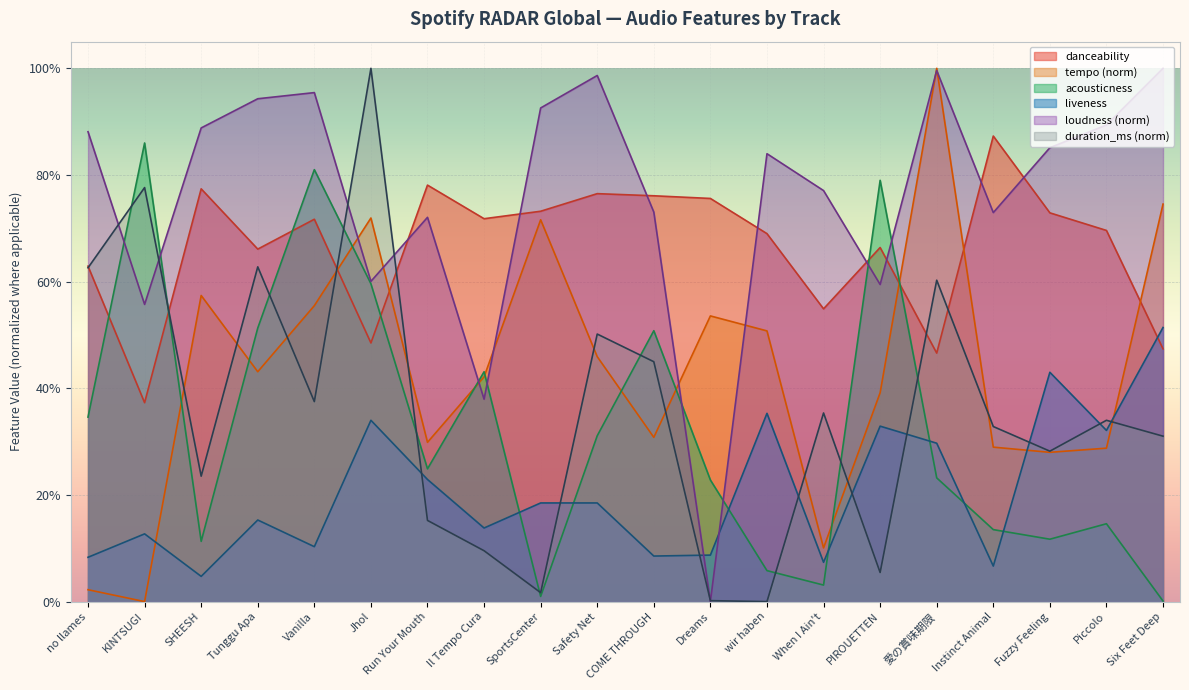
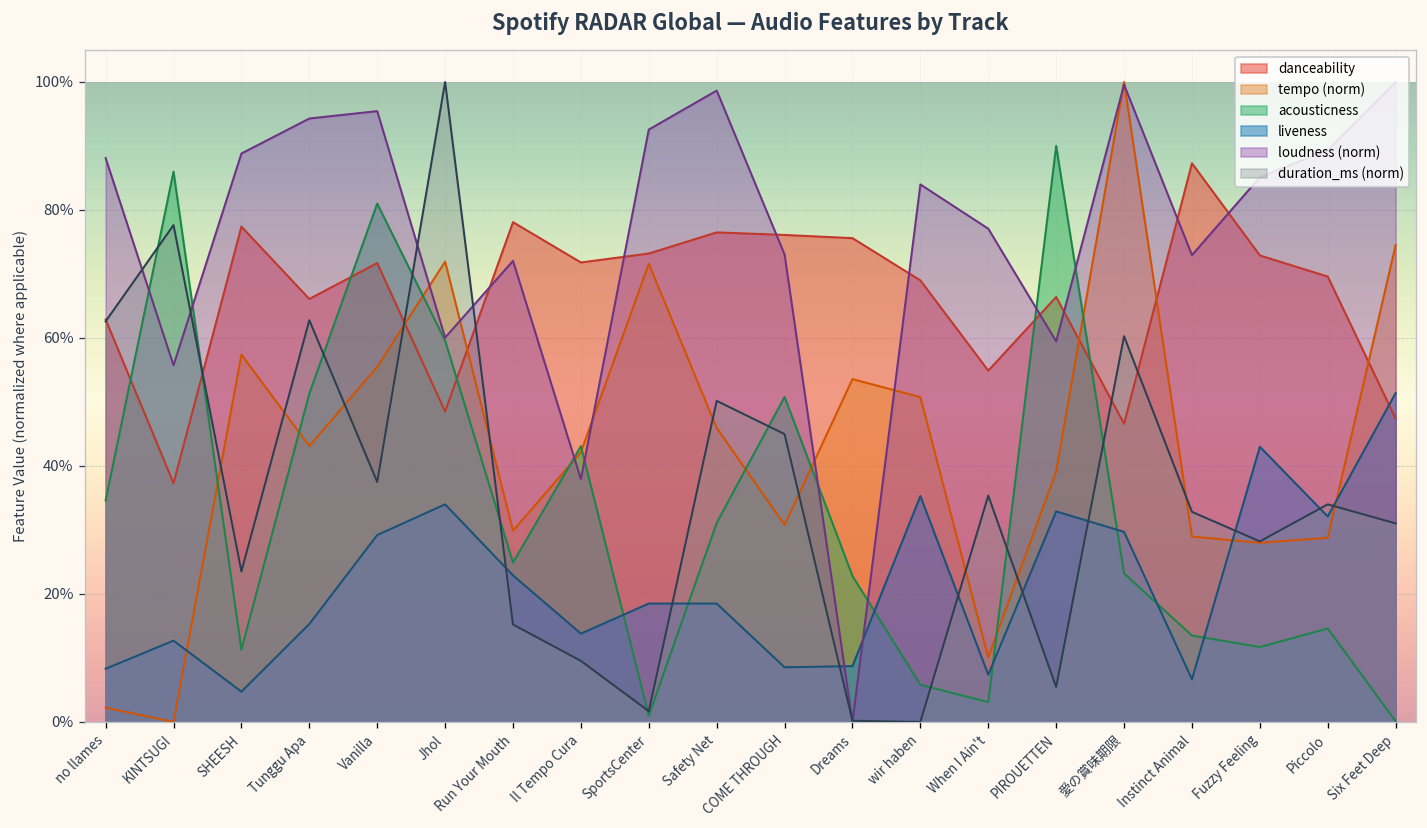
liveness, Vanilla: 10% -> 29%
acousticness, PIROUETTEN: 79% -> 90%
